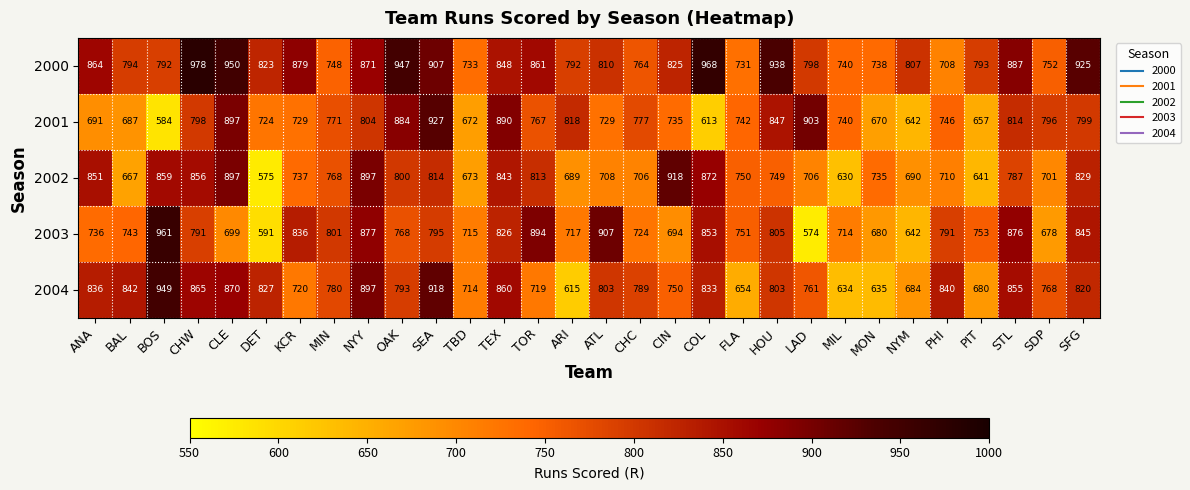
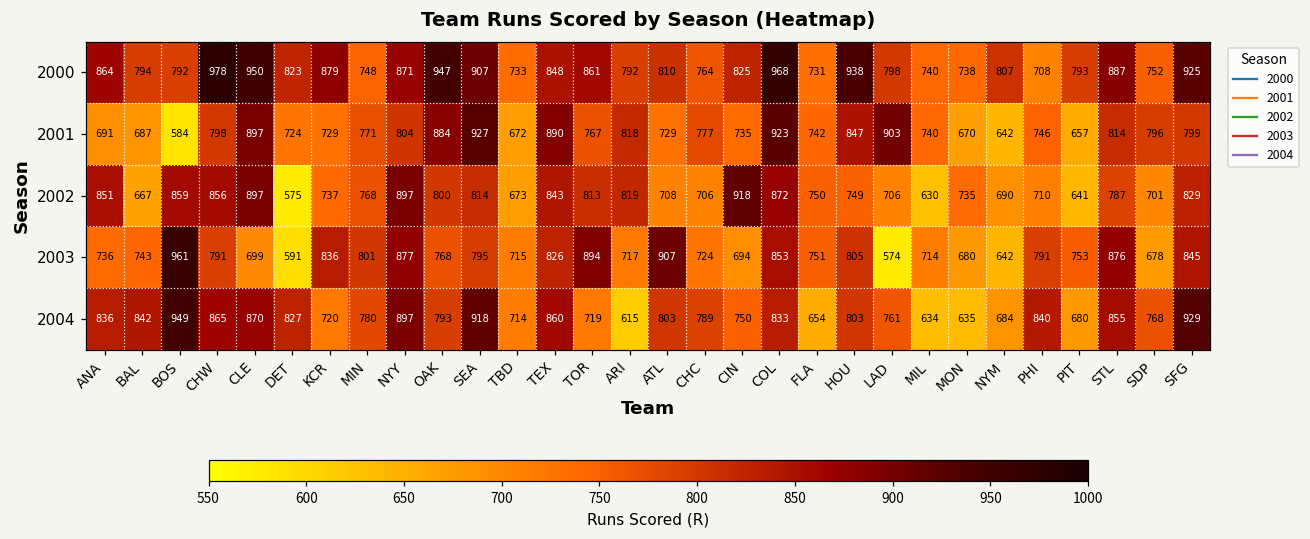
2001, COL: 613 -> 923
2002, ARI: 689 -> 819
2004, SFG: 820 -> 929
